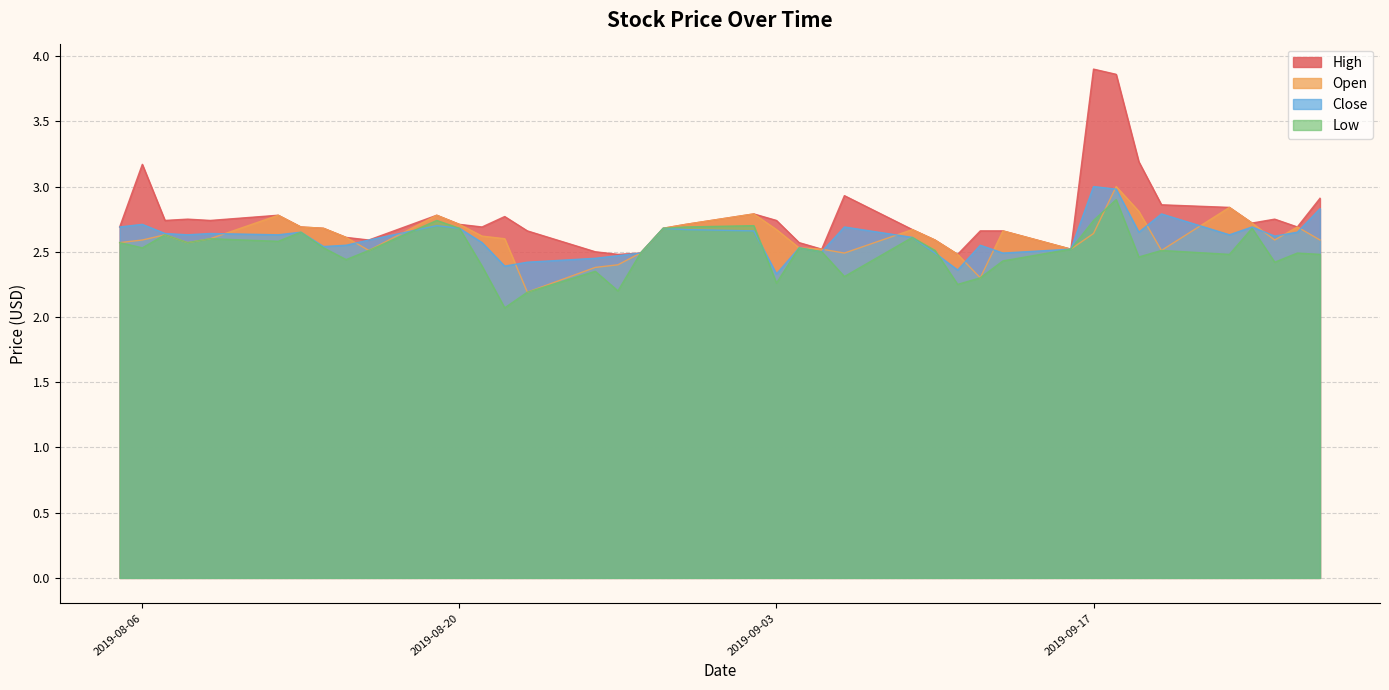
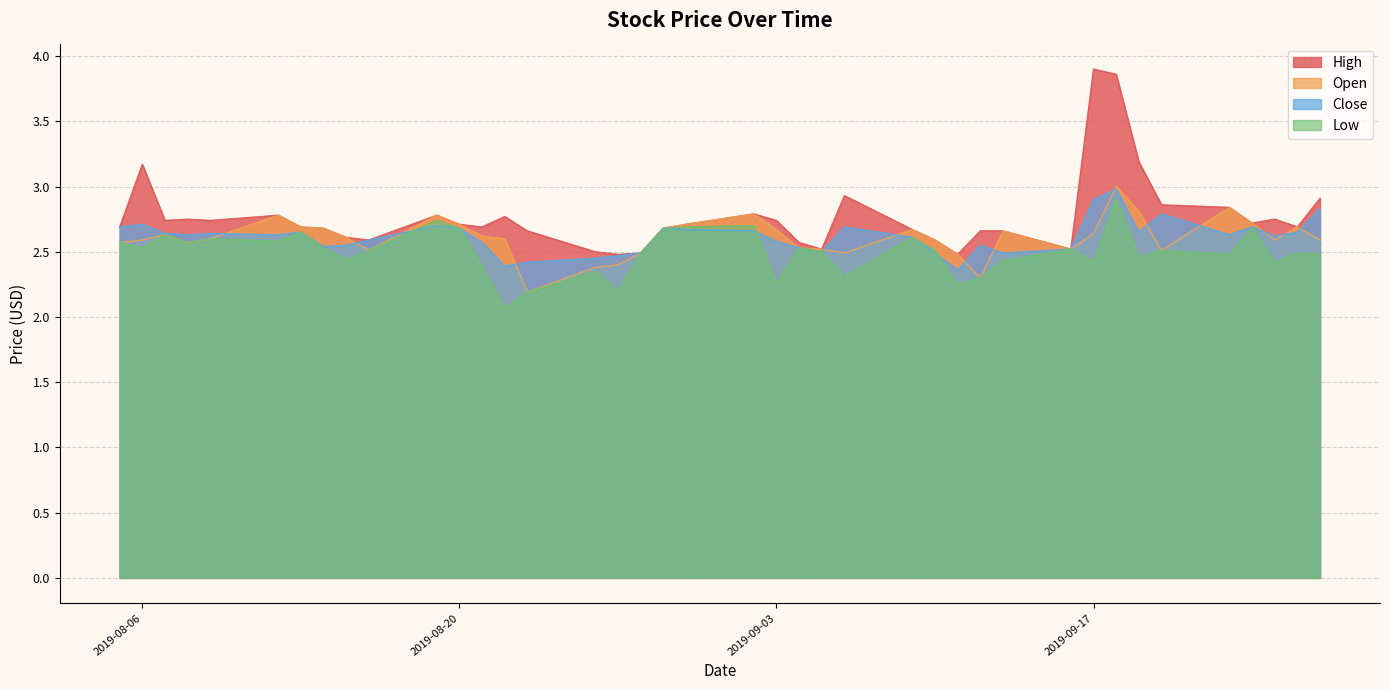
Close, 2019-09-03: 2.33 -> 2.58
Close, 2019-09-17: 3.0 -> 2.9
Low, 2019-09-17: 2.74 -> 2.42
